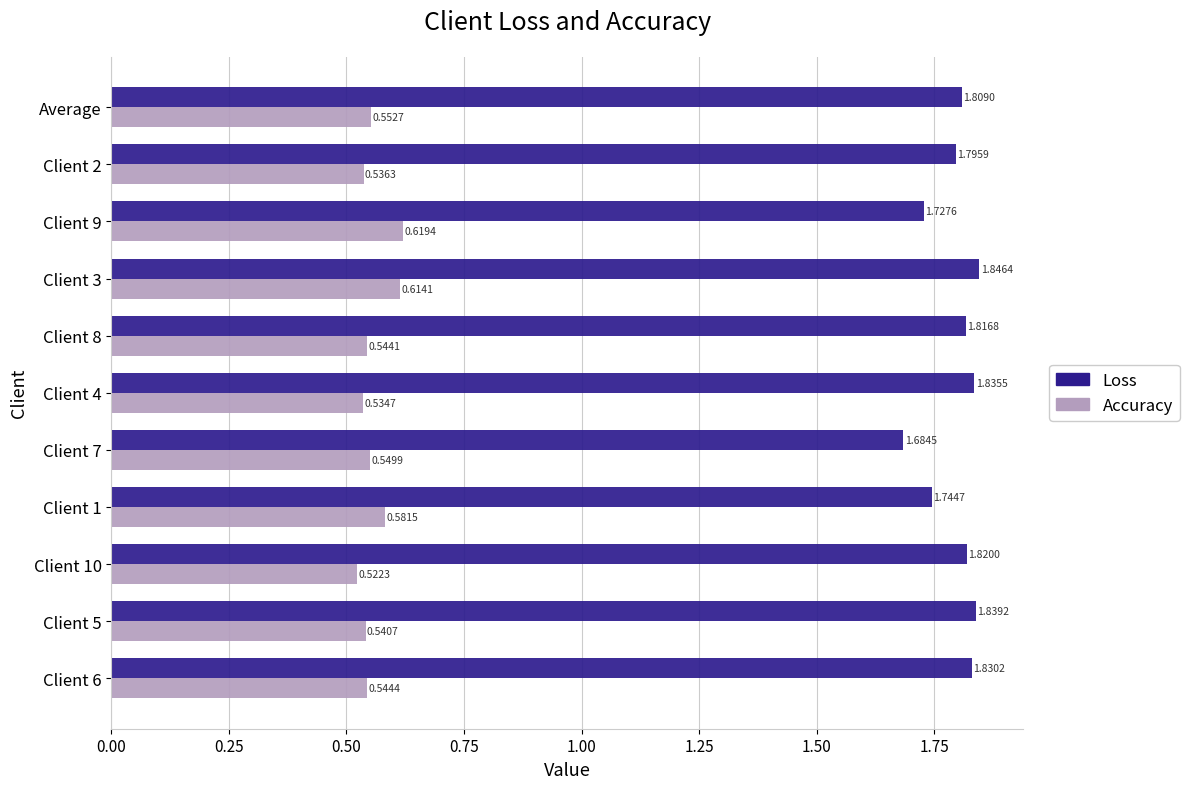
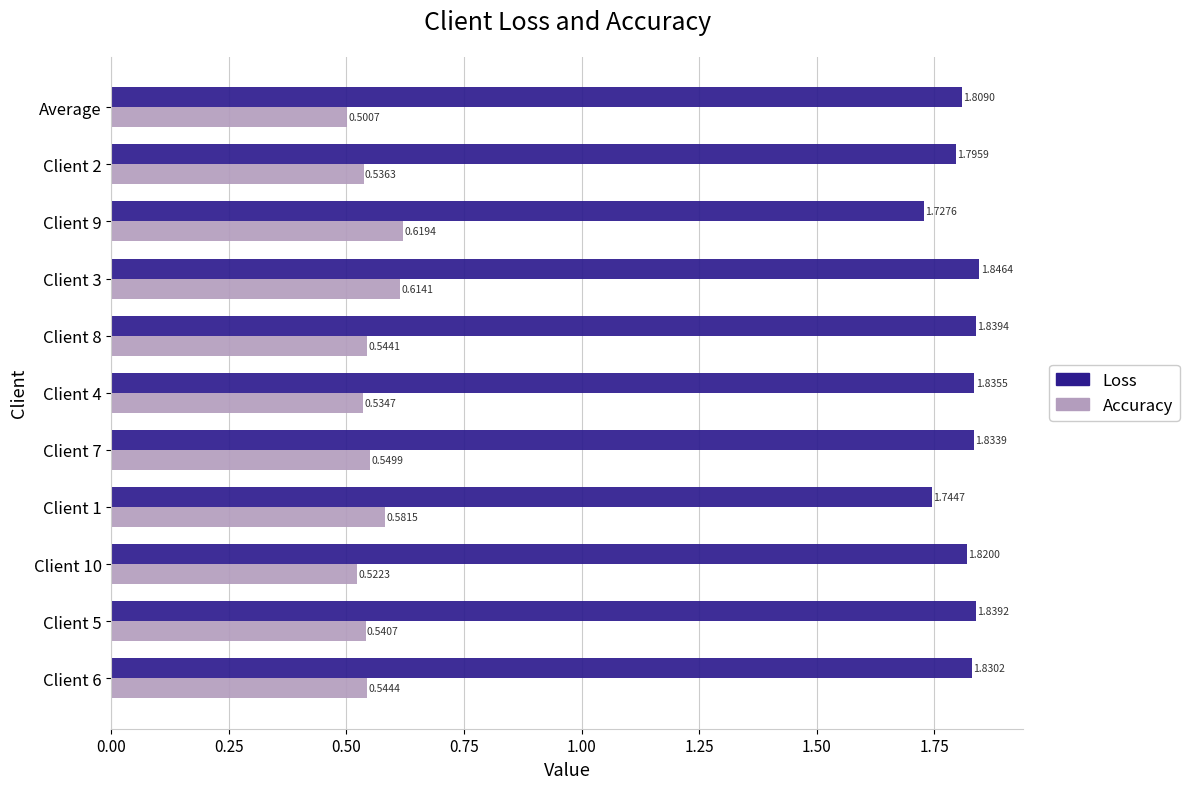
Accuracy, Average: 0.5527 -> 0.5007
Loss, Client 8: 1.8168 -> 1.8394
Loss, Client 7: 1.6845 -> 1.8339
